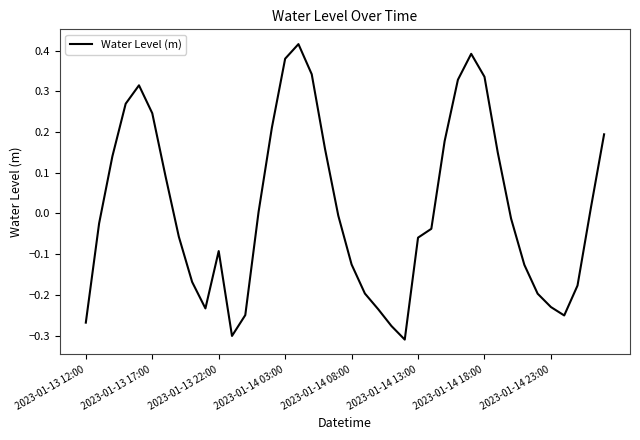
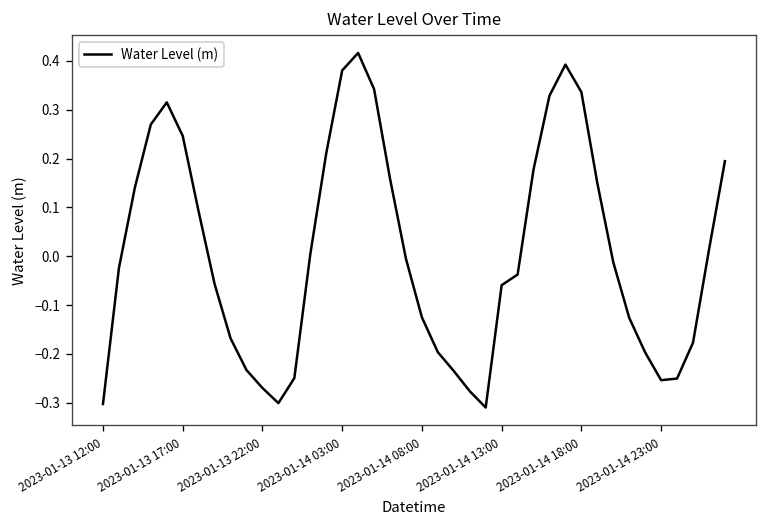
2023-01-13 12:00: -0.27 -> -0.30
2023-01-13 22:00: -0.09 -> -0.27
2023-01-14 23:00: -0.23 -> -0.25
